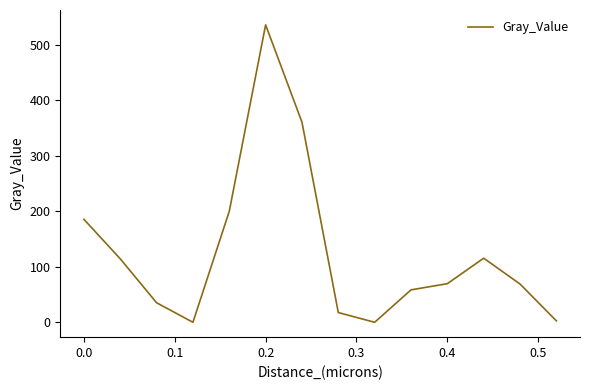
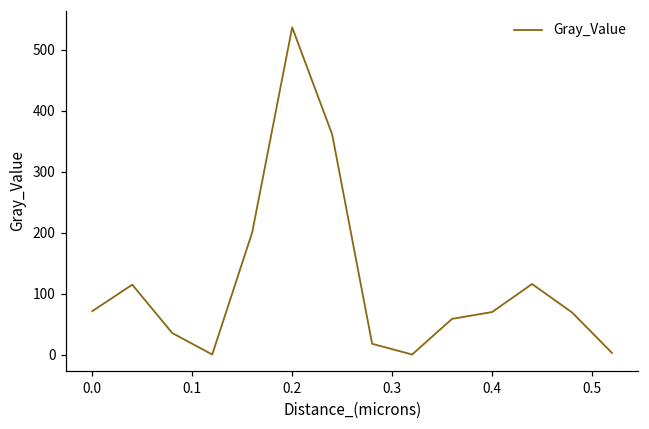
0.0: 190 -> 70
